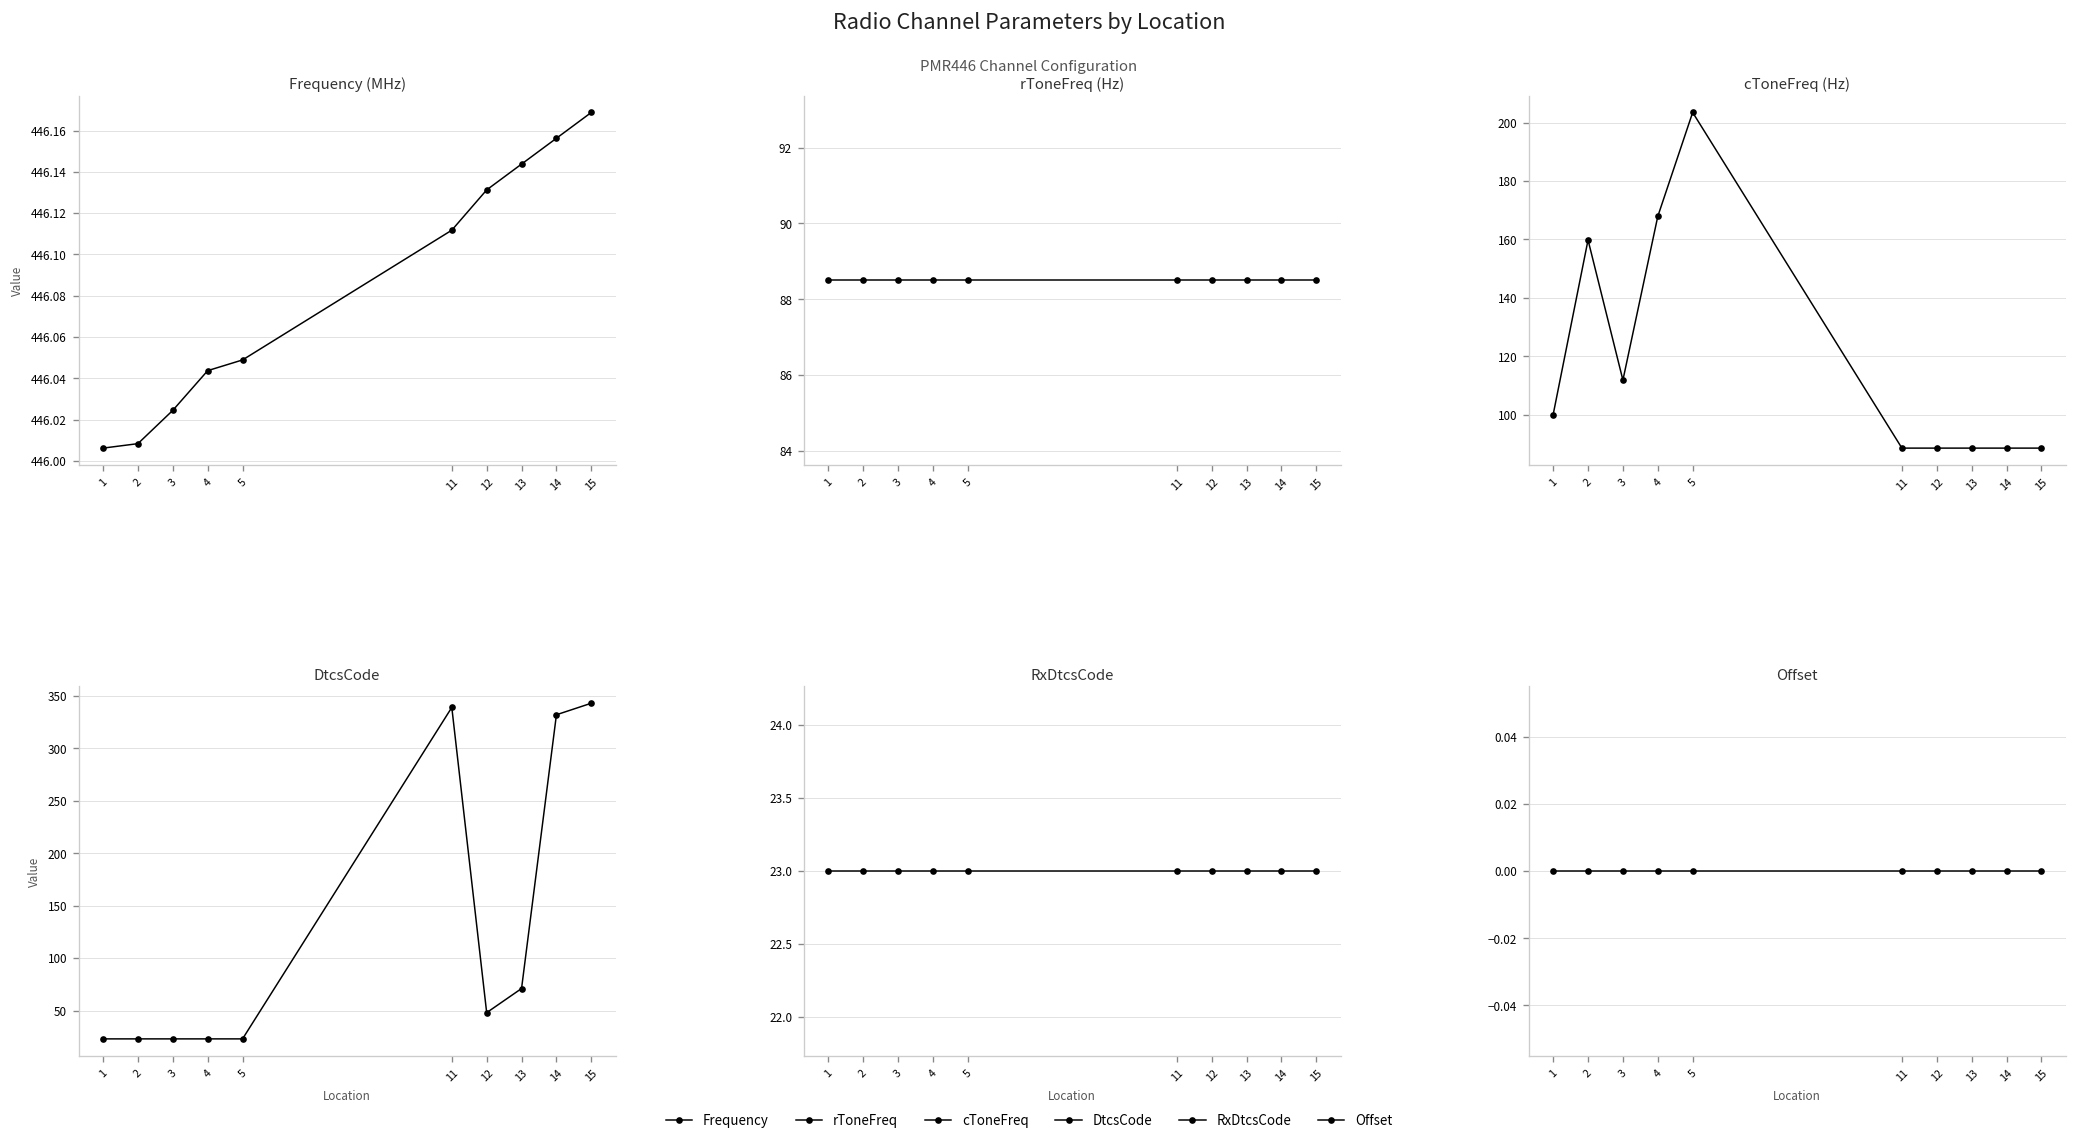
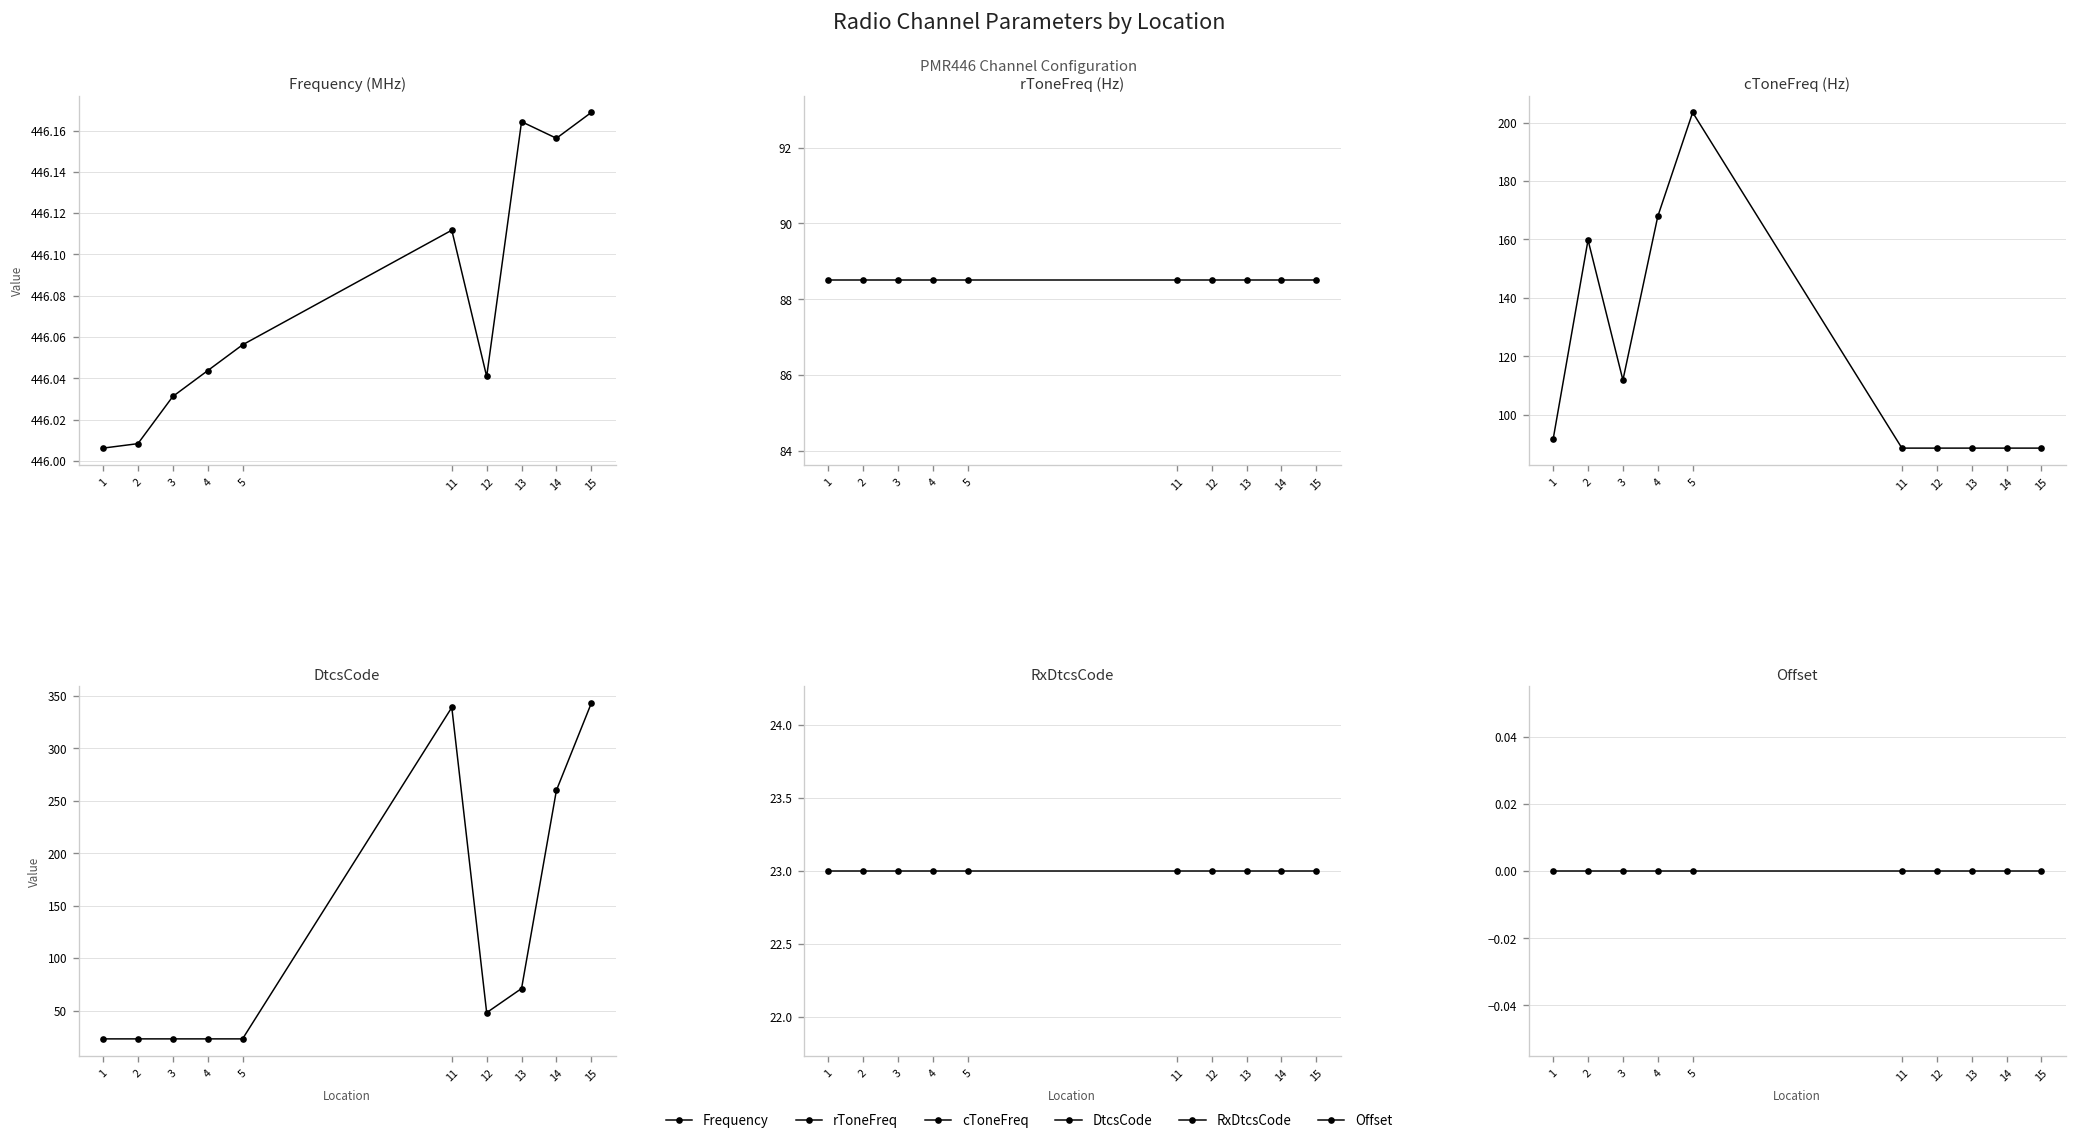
Frequency (MHz), 3: 446.025 -> 446.031
Frequency (MHz), 5: 446.049 -> 446.056
Frequency (MHz), 12: 446.131 -> 446.041
Frequency (MHz), 13: 446.144 -> 446.164
cToneFreq (Hz), 1: 100 -> 92
DtcsCode, 14: 330 -> 260
